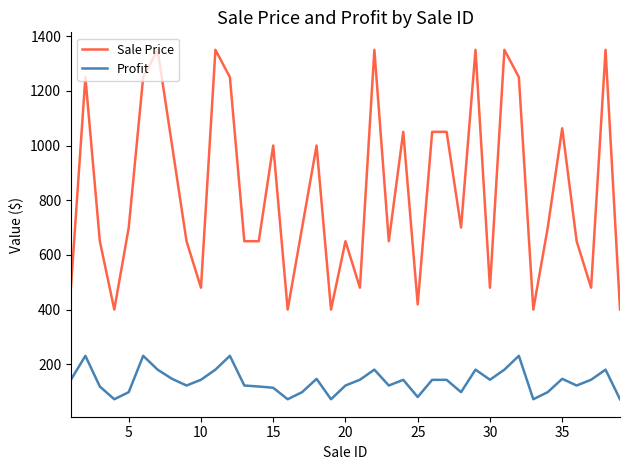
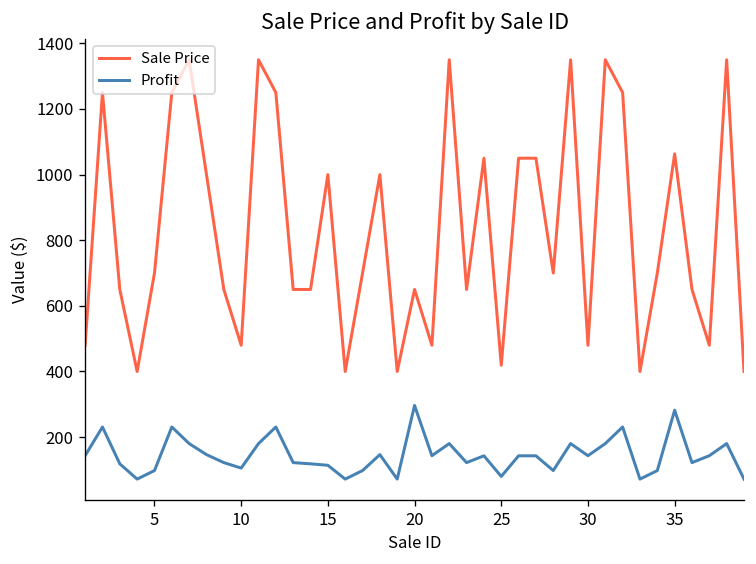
Profit, 10: 140 -> 110
Profit, 20: 120 -> 300
Profit, 35: 150 -> 280
